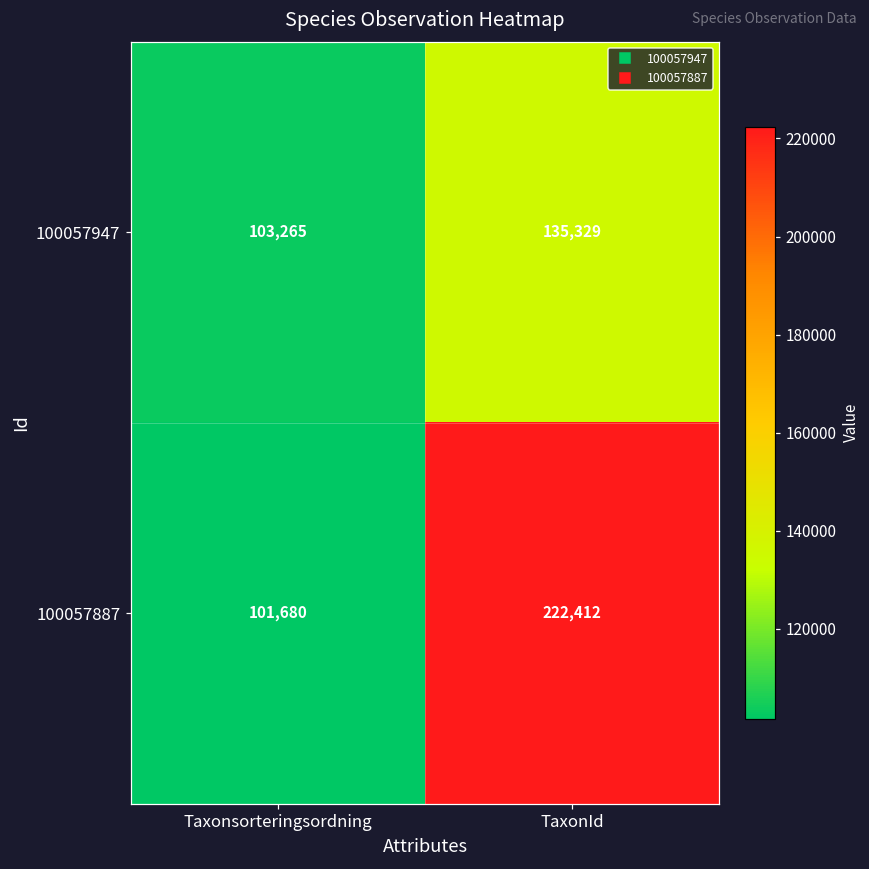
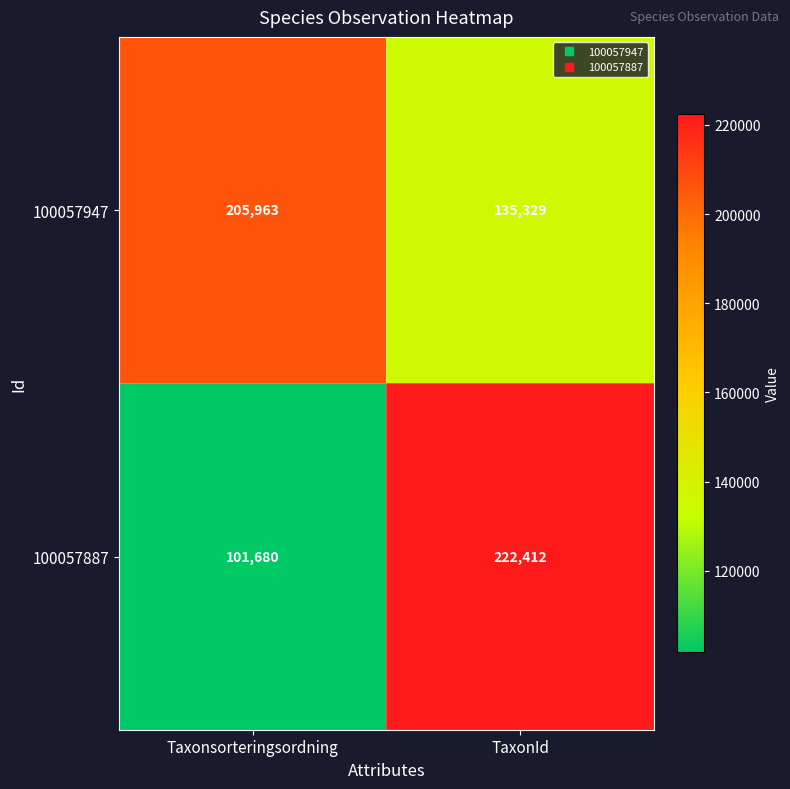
100057947, Taxonsorteringsordning: 103,265 -> 205,963
